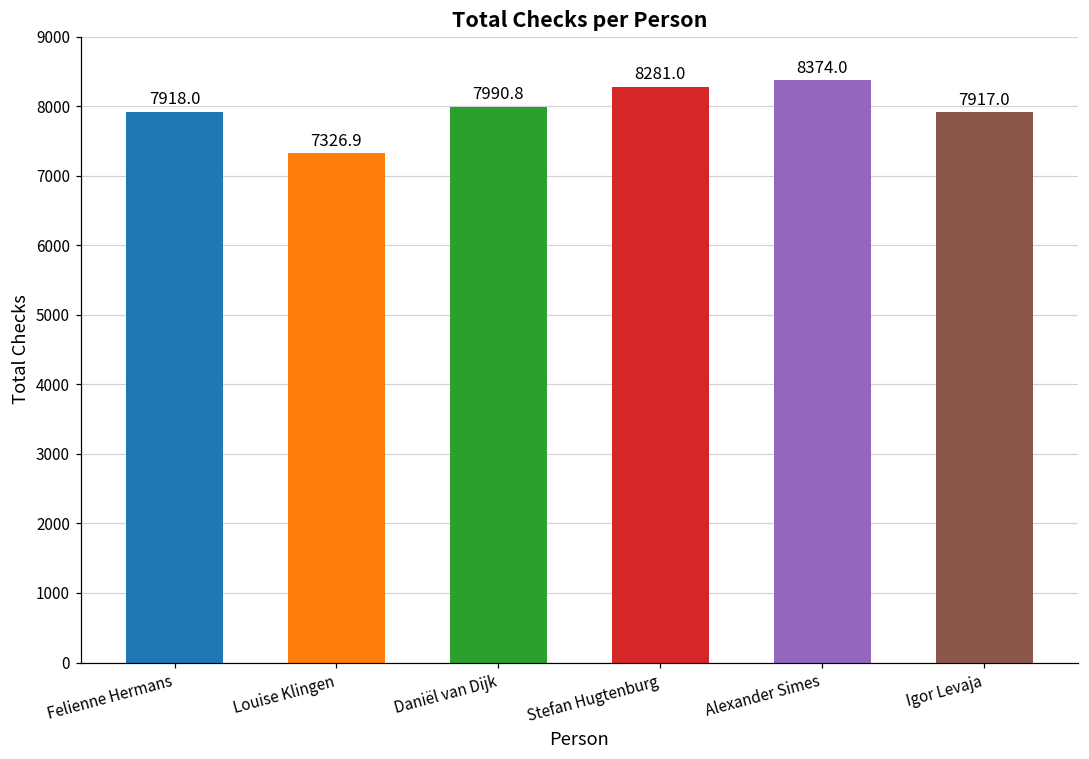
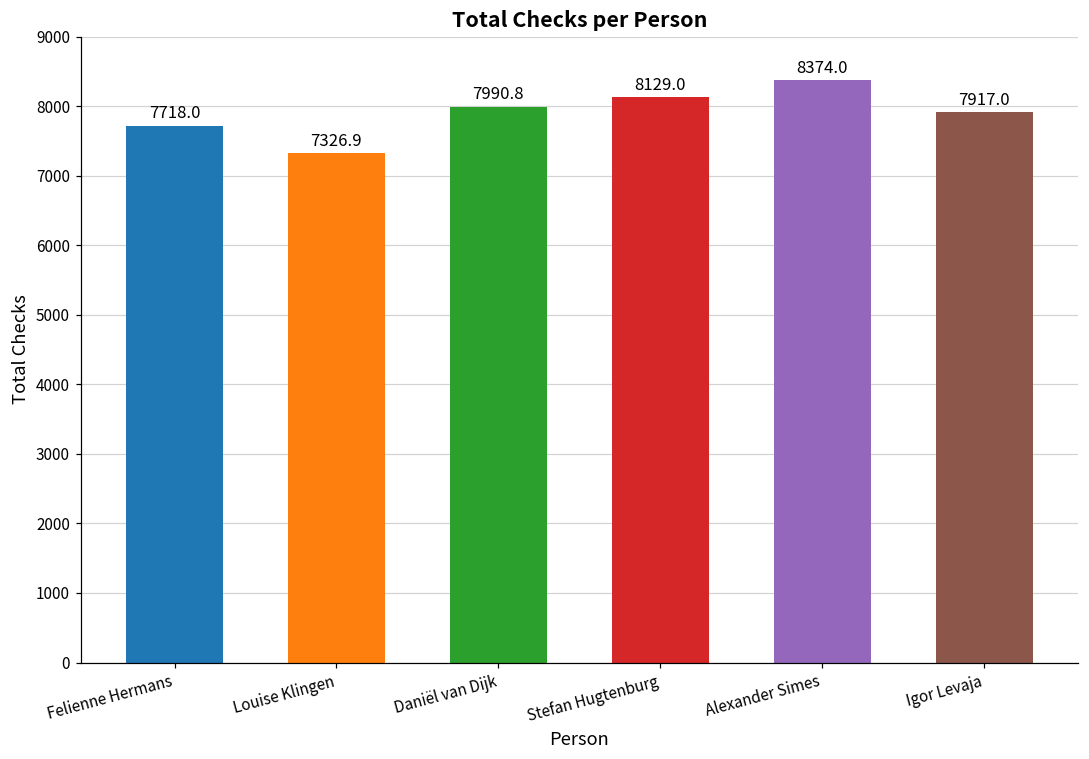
Felienne Hermans: 7918.0 -> 7718.0
Stefan Hugtenburg: 8281.0 -> 8129.0
